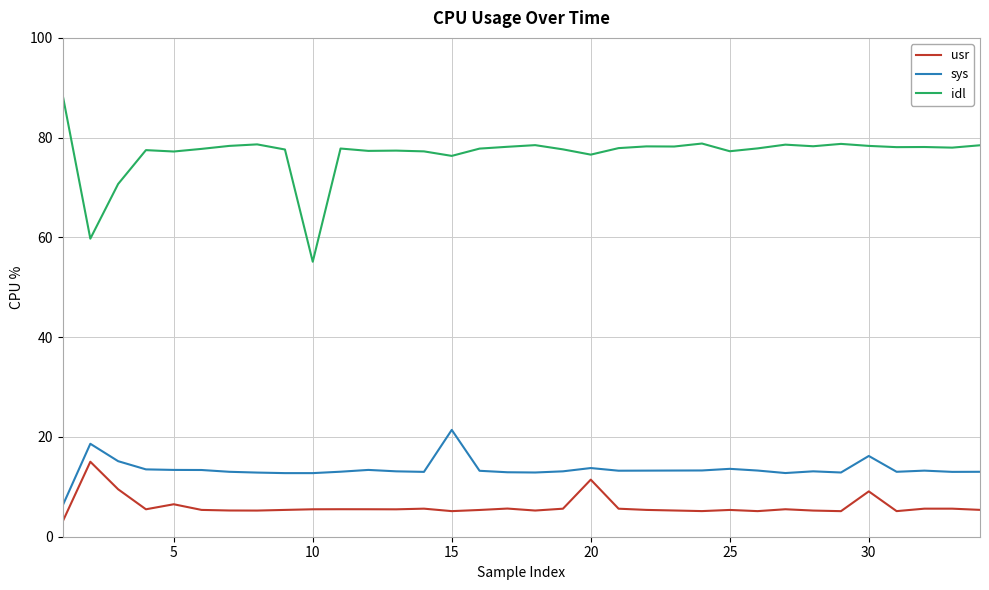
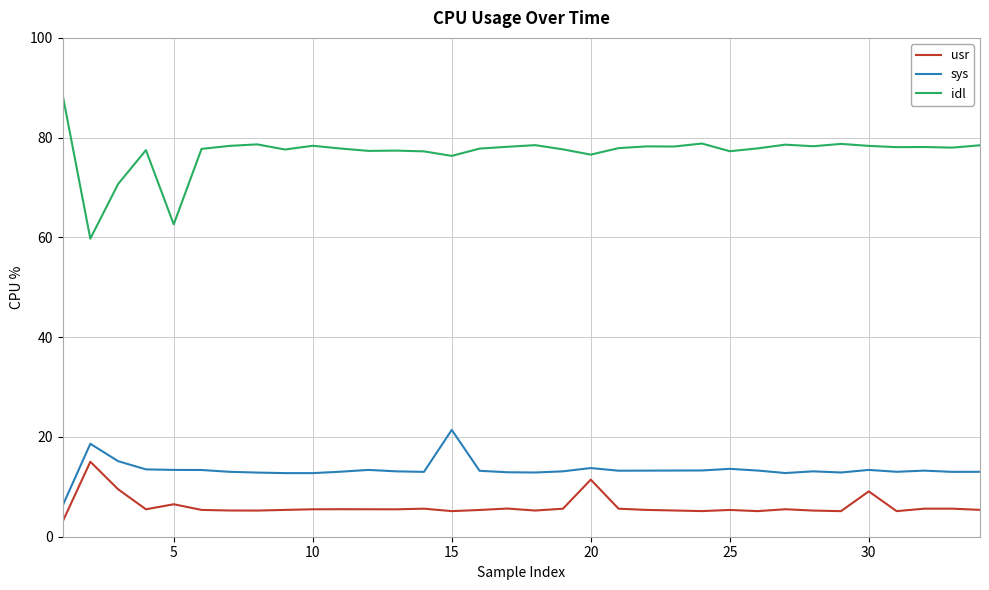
idl, 5: 77 -> 63
idl, 10: 55 -> 78
sys, 30: 16 -> 13
